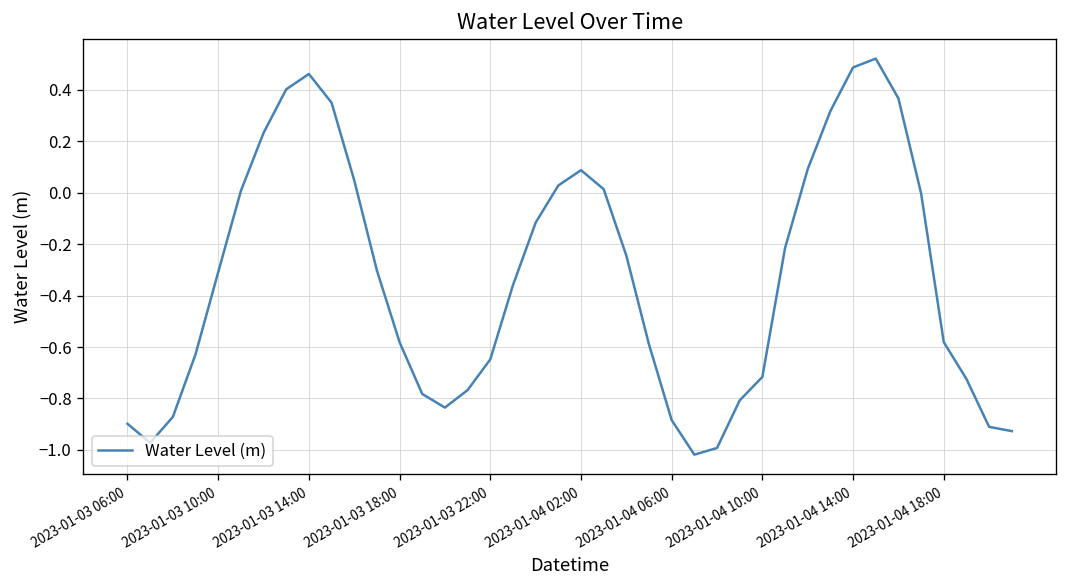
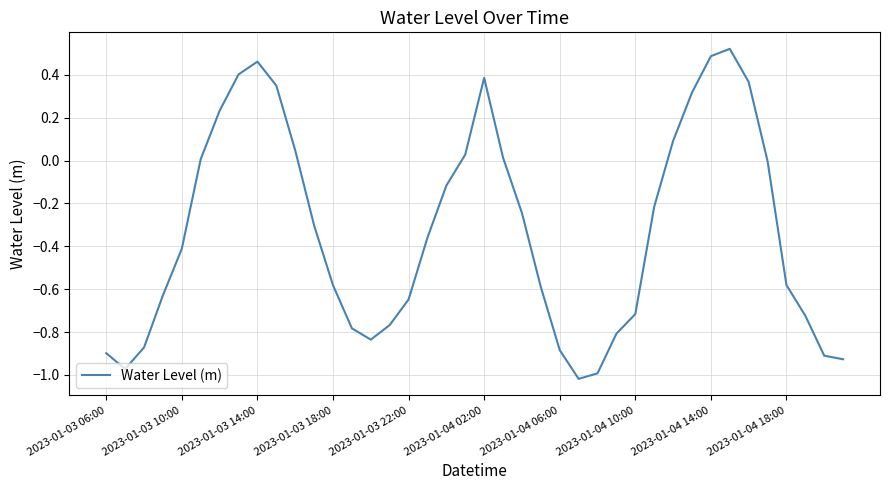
2023-01-03 10:00: -0.31 -> -0.41
2023-01-04 02:00: 0.09 -> 0.39
